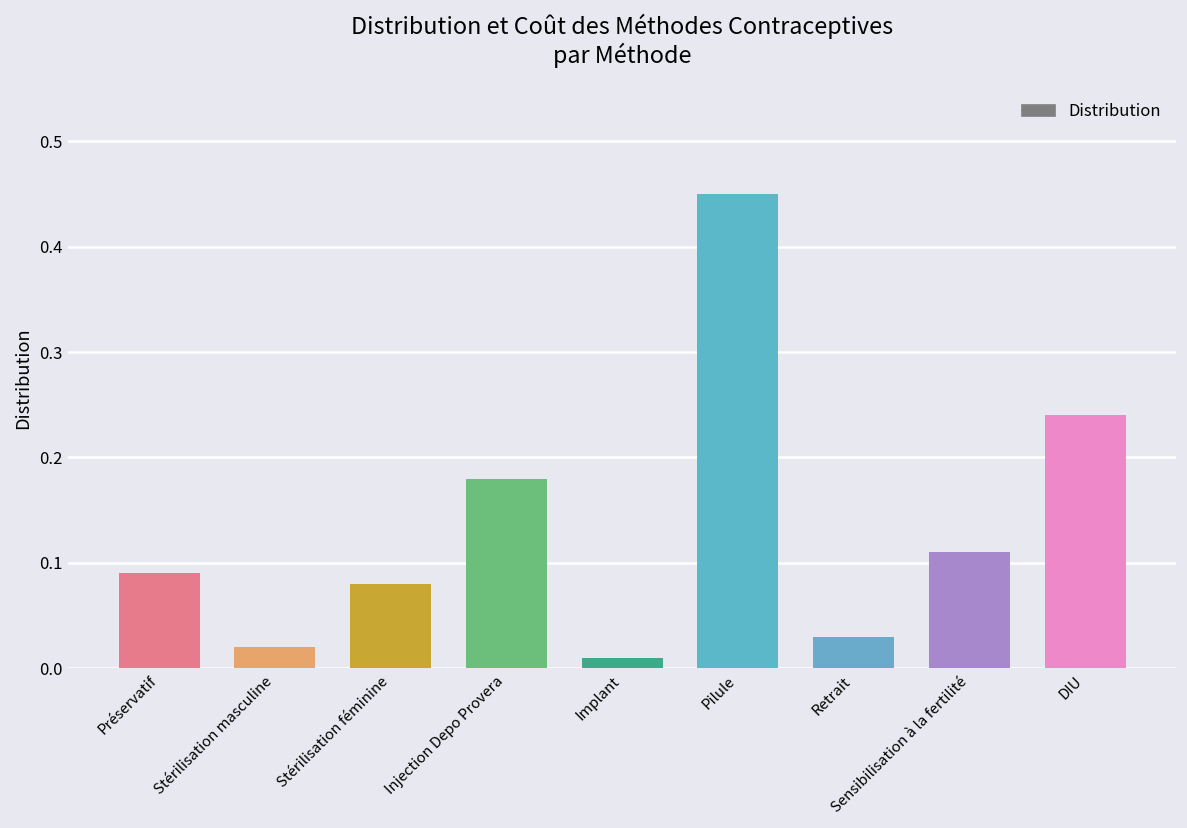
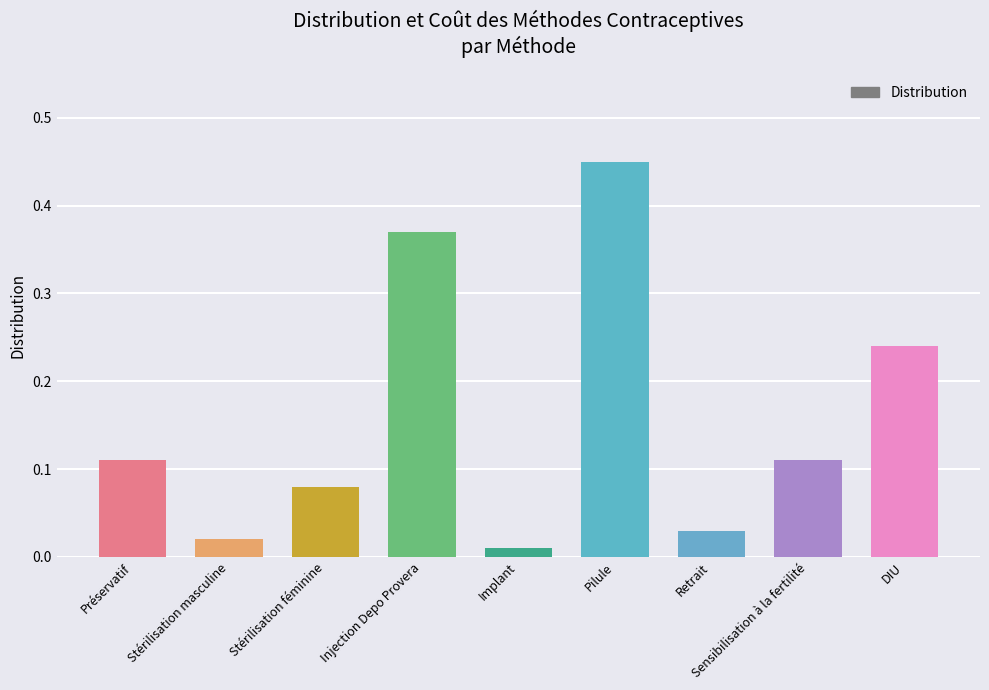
Préservatif: 0.09 -> 0.11
Injection Depo Provera: 0.18 -> 0.37
